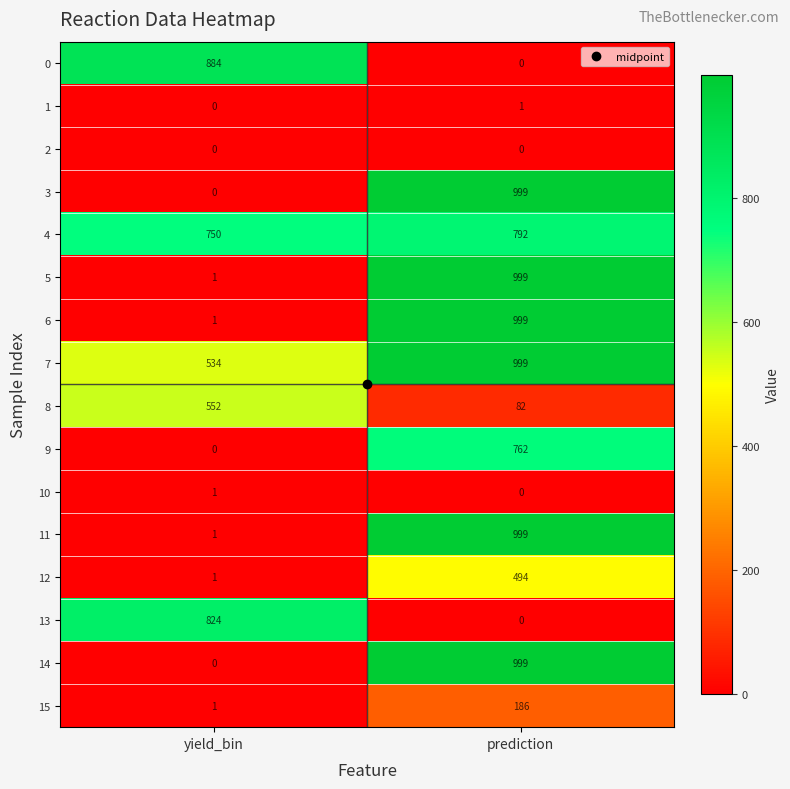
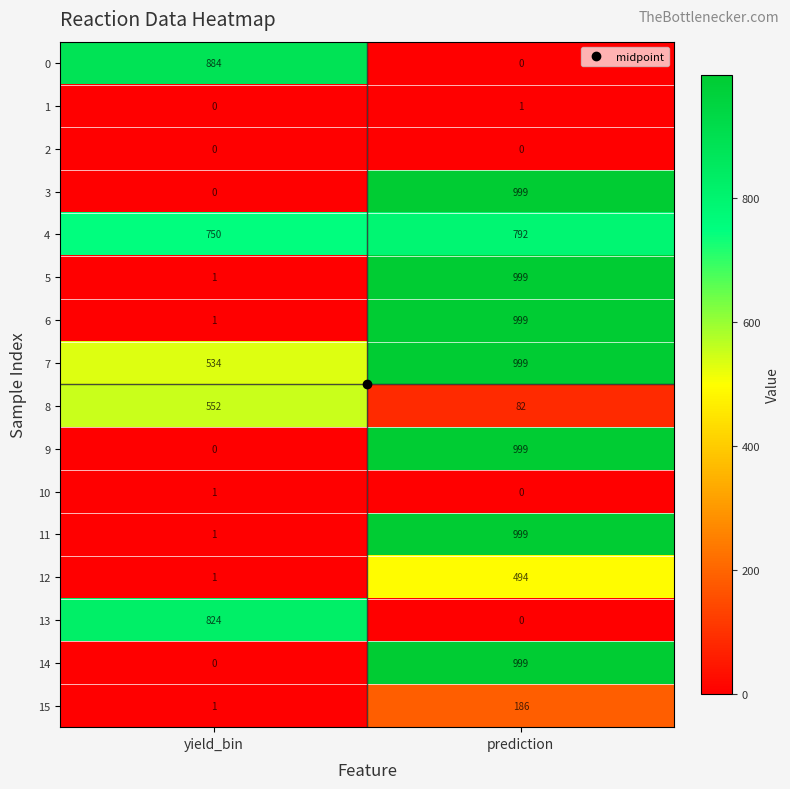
9, prediction: 762 -> 999
